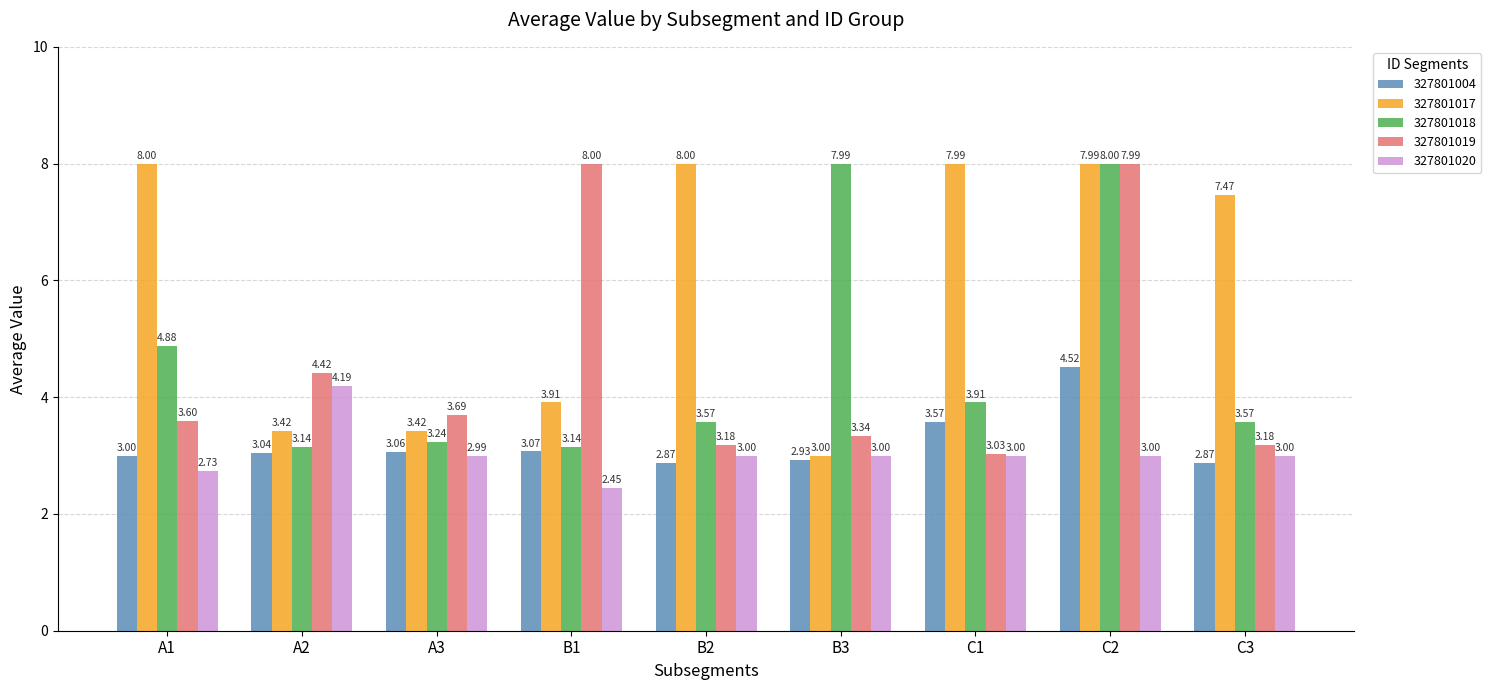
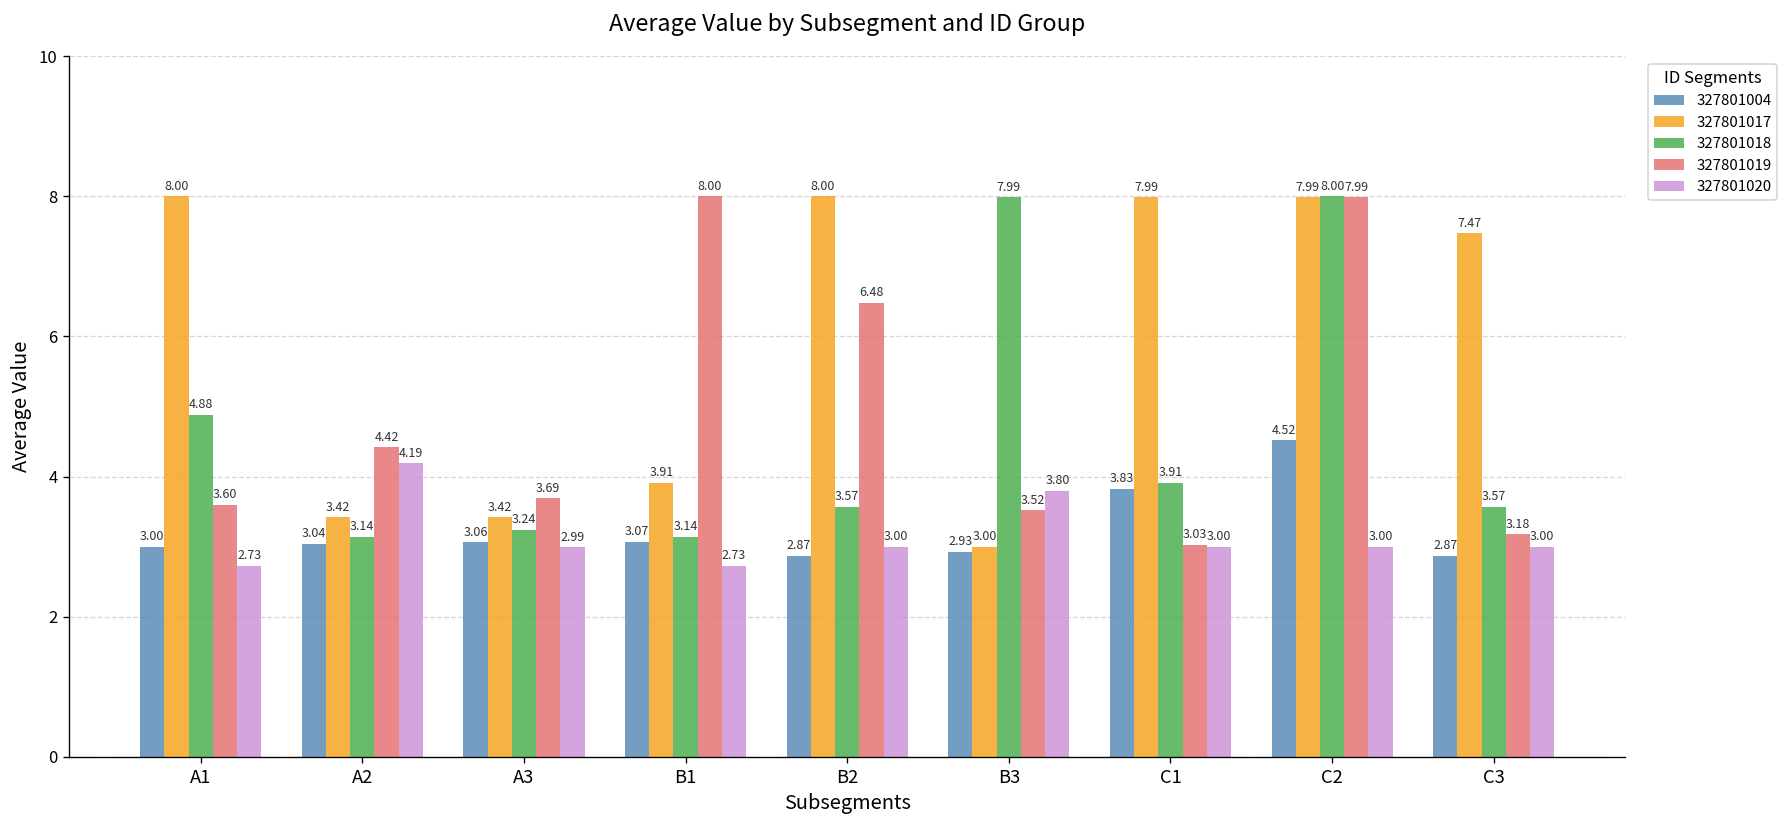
327801020, B1: 2.45 -> 2.73
327801019, B2: 3.18 -> 6.48
327801019, B3: 3.34 -> 3.52
327801020, B3: 3.00 -> 3.80
327801004, C1: 3.57 -> 3.83
